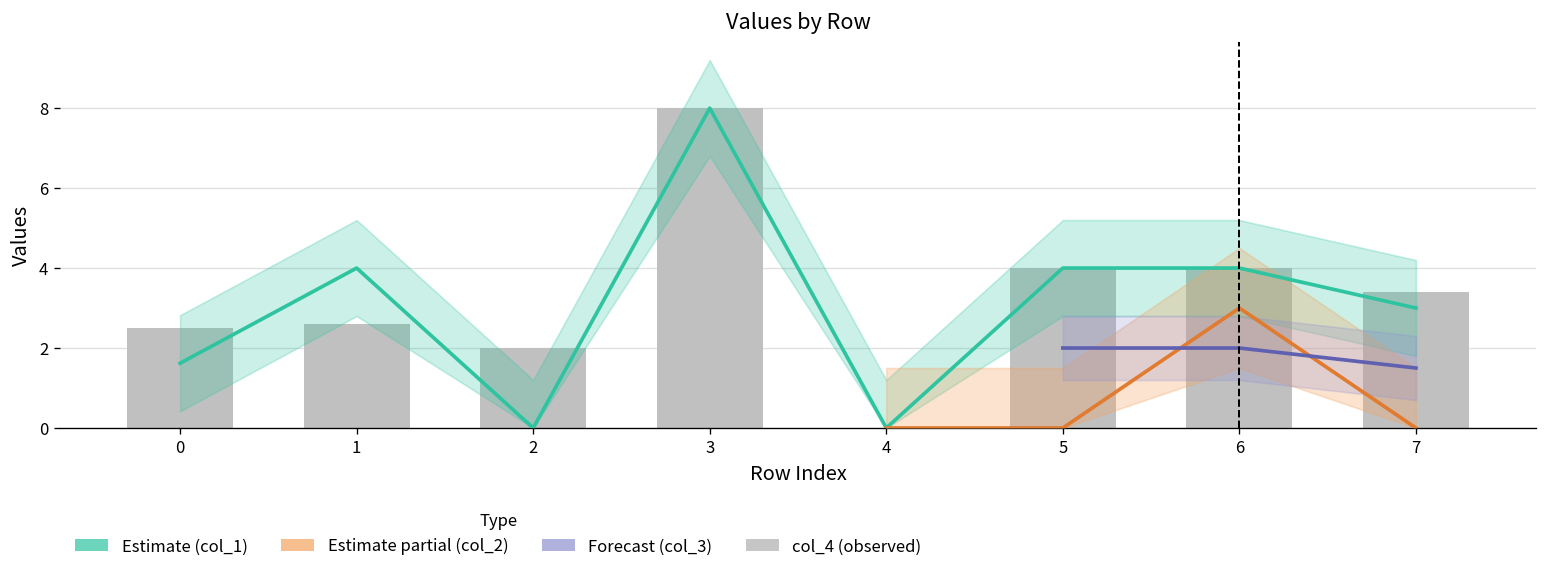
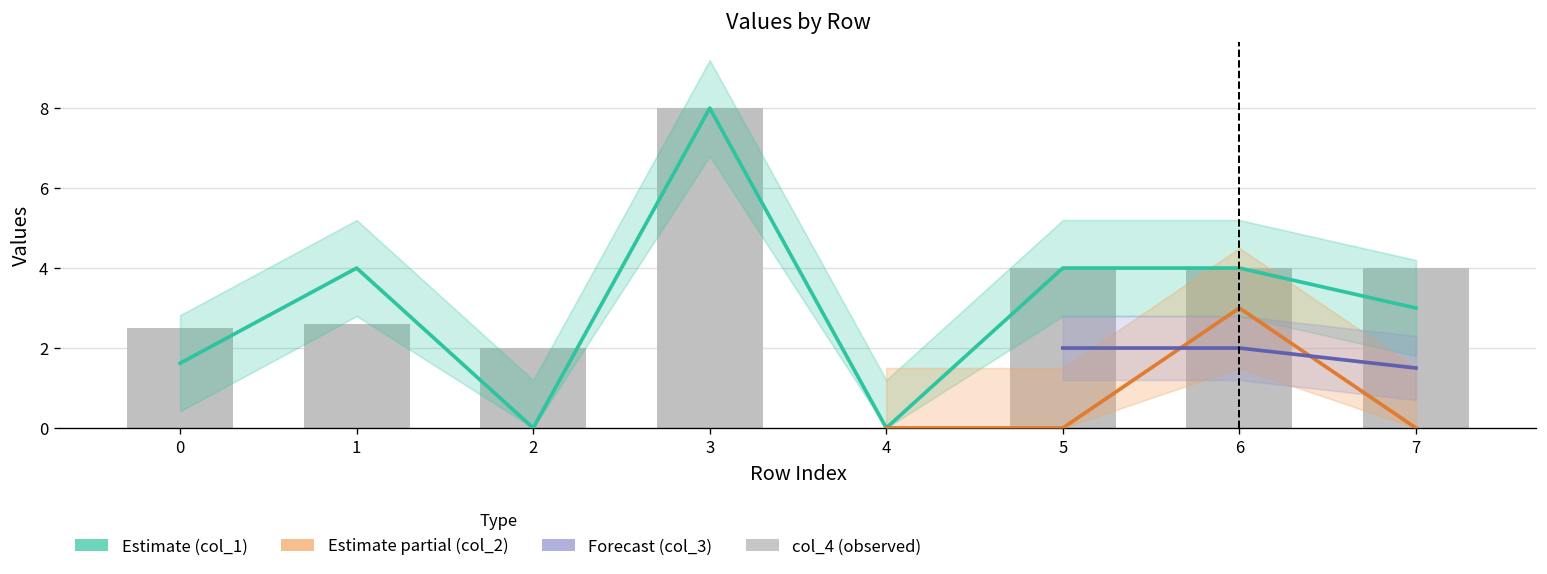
col_4 (observed), 7: 3.4 -> 4.0
